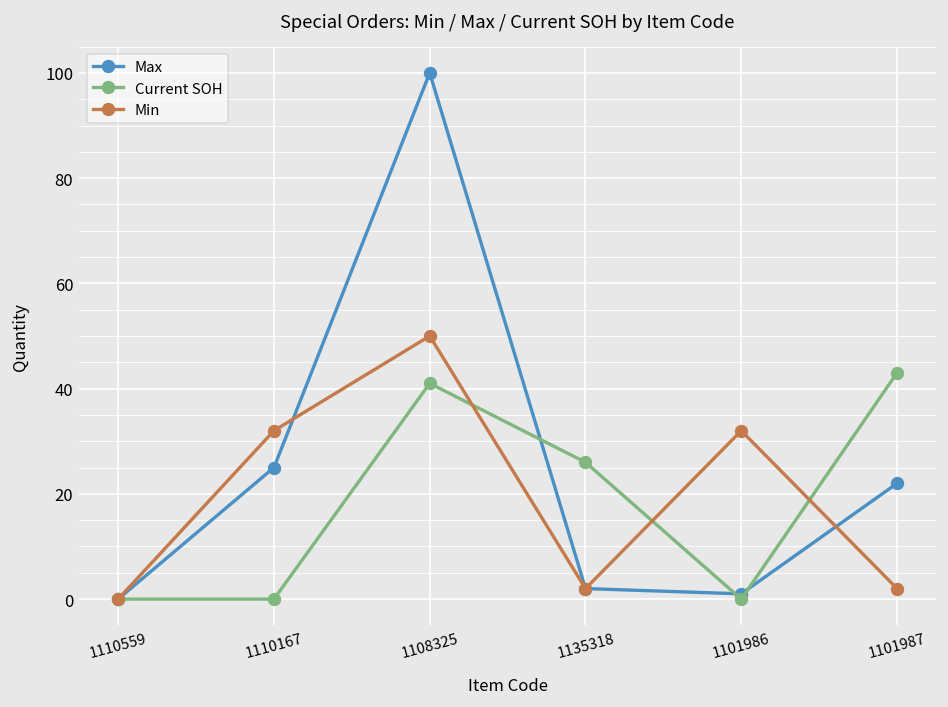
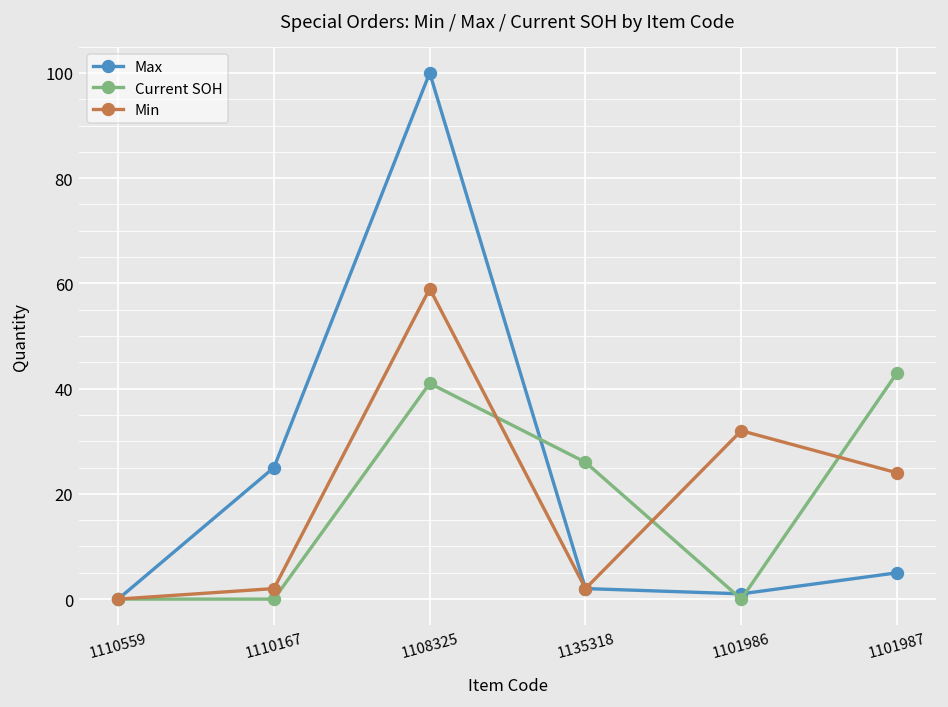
Min, 1110167: 32 -> 2
Min, 1108325: 50 -> 59
Max, 1101987: 22 -> 5
Min, 1101987: 2 -> 24
